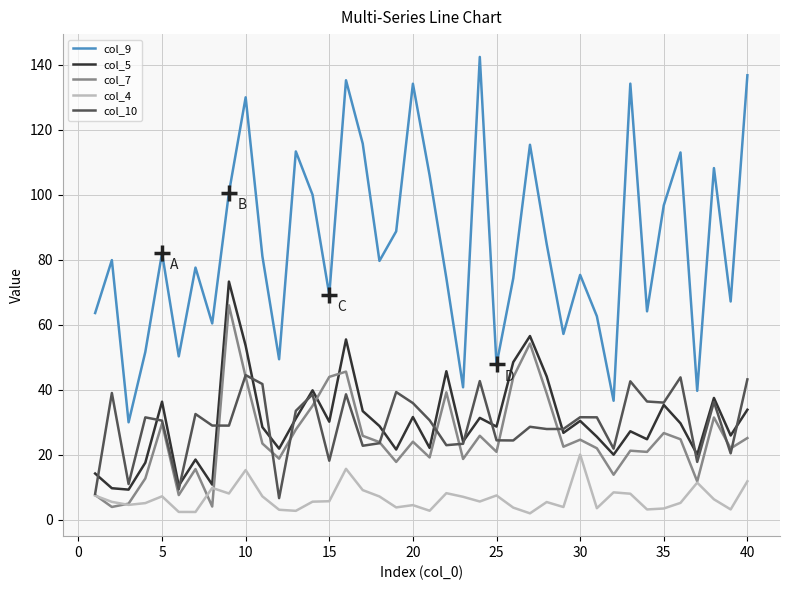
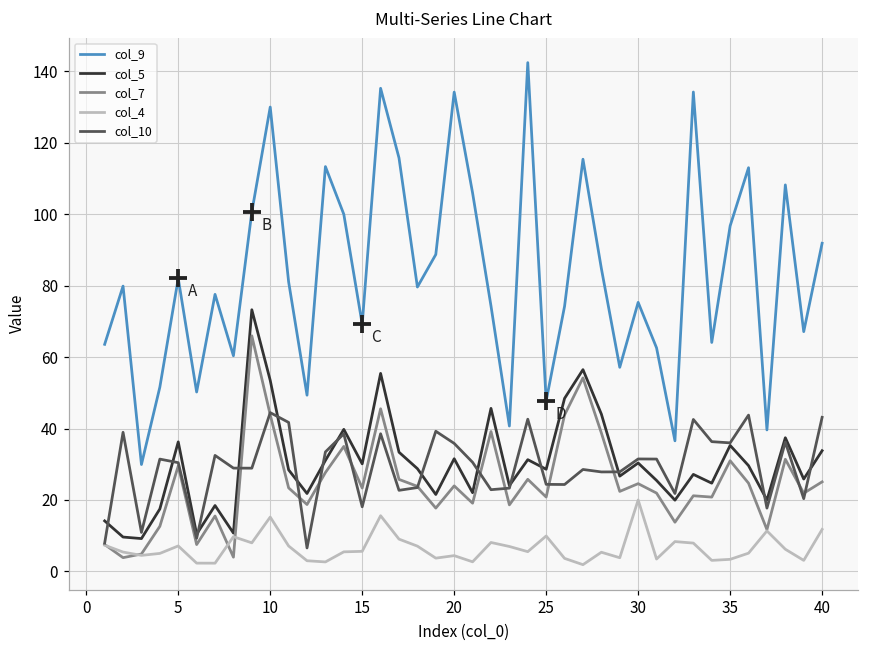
col_7, 15: 44 -> 23
col_4, 25: 7 -> 10
col_7, 35: 27 -> 31
col_9, 40: 137 -> 92
